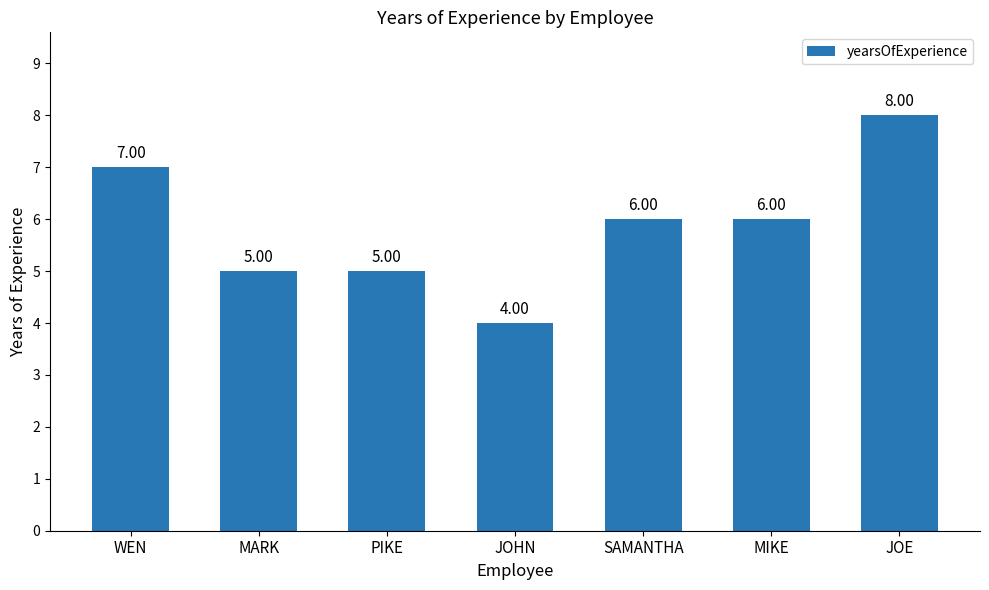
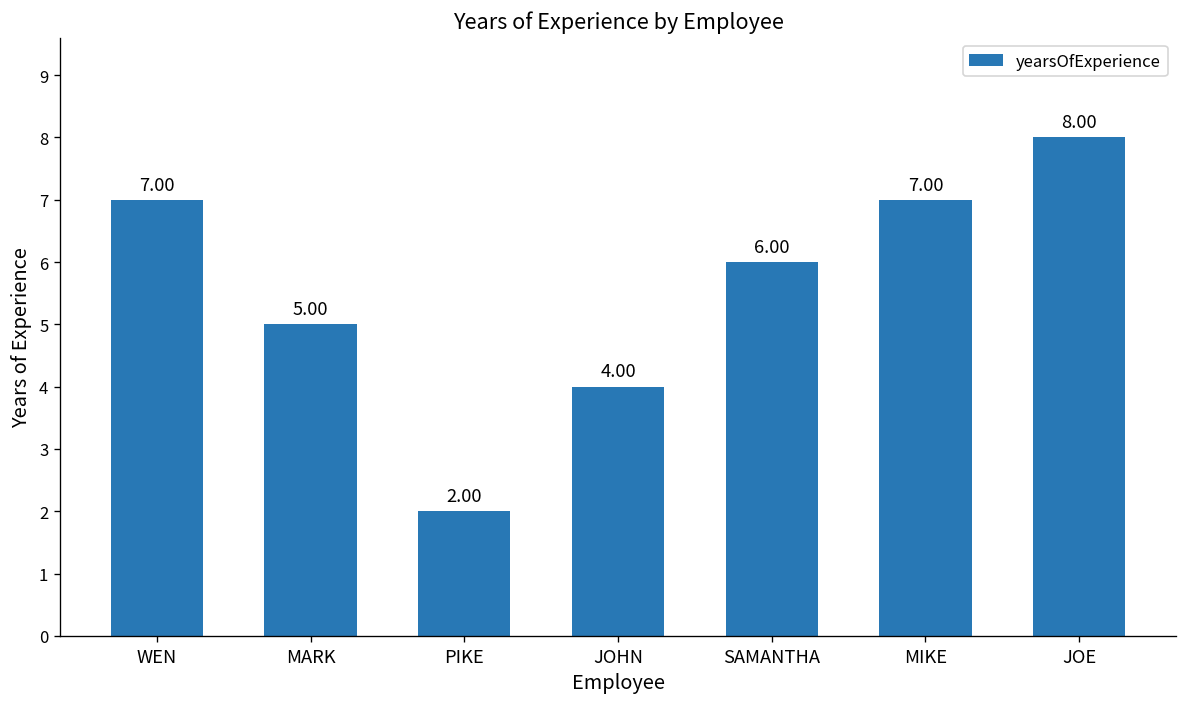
PIKE: 5.00 -> 2.00
MIKE: 6.00 -> 7.00
